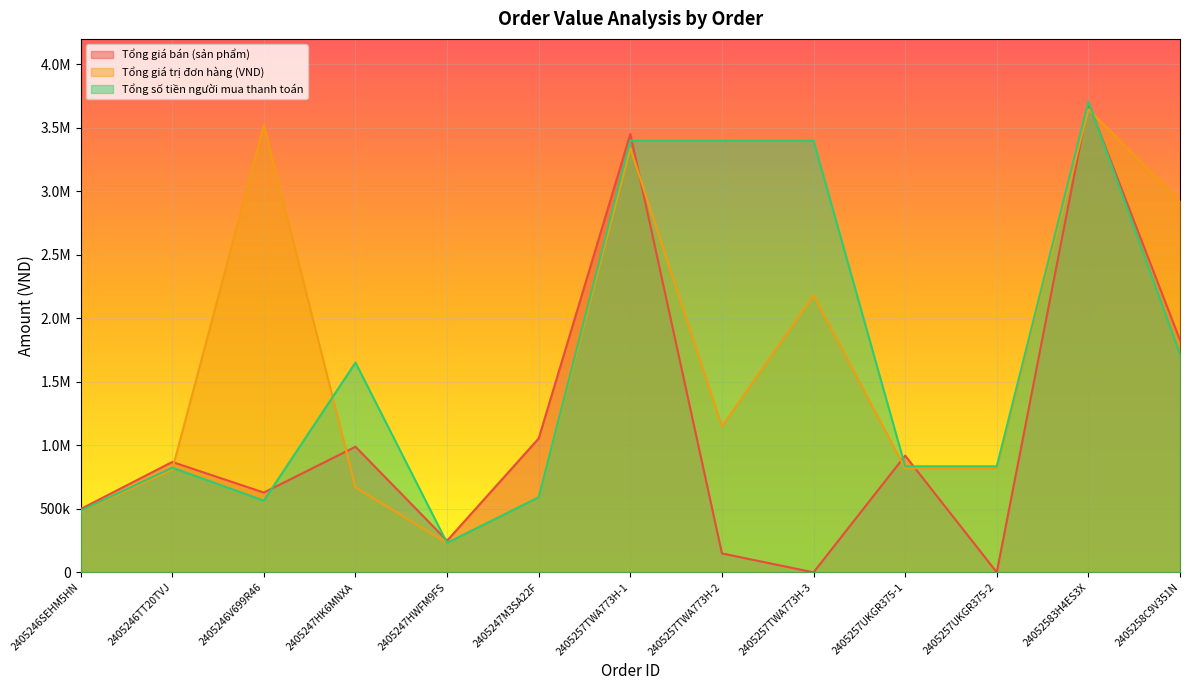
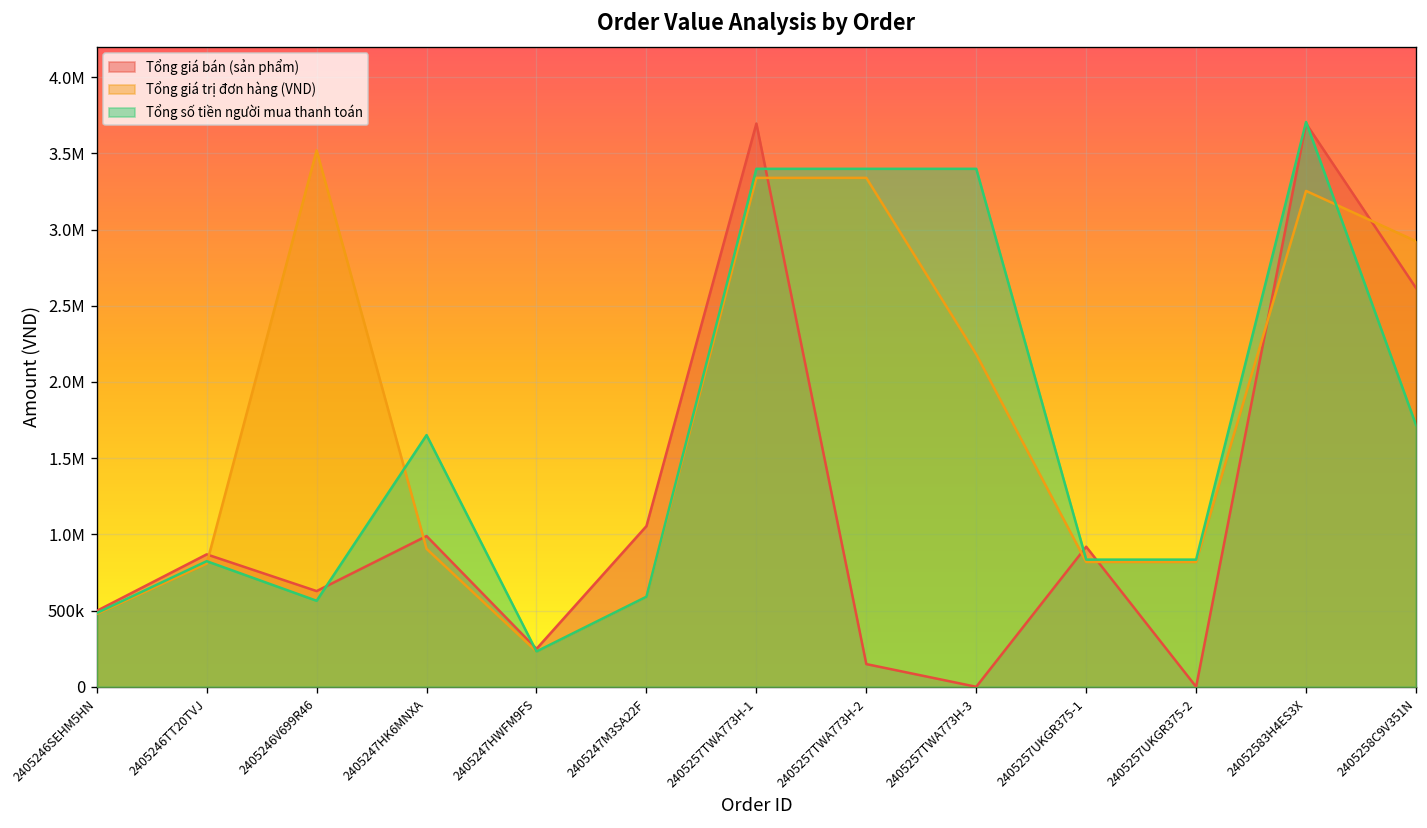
Tổng giá trị đơn hàng (VND), 2405247HK6MNXA: 670000 -> 910000
Tổng giá bán (sản phẩm), 2405257TWA773H-1: 3450000 -> 3700000
Tổng giá trị đơn hàng (VND), 2405257TWA773H-2: 1150000 -> 3340000
Tổng giá trị đơn hàng (VND), 24052583H4ES3X: 3650000 -> 3250000
Tổng giá bán (sản phẩm), 2405258C9V351N: 1830000 -> 2620000
